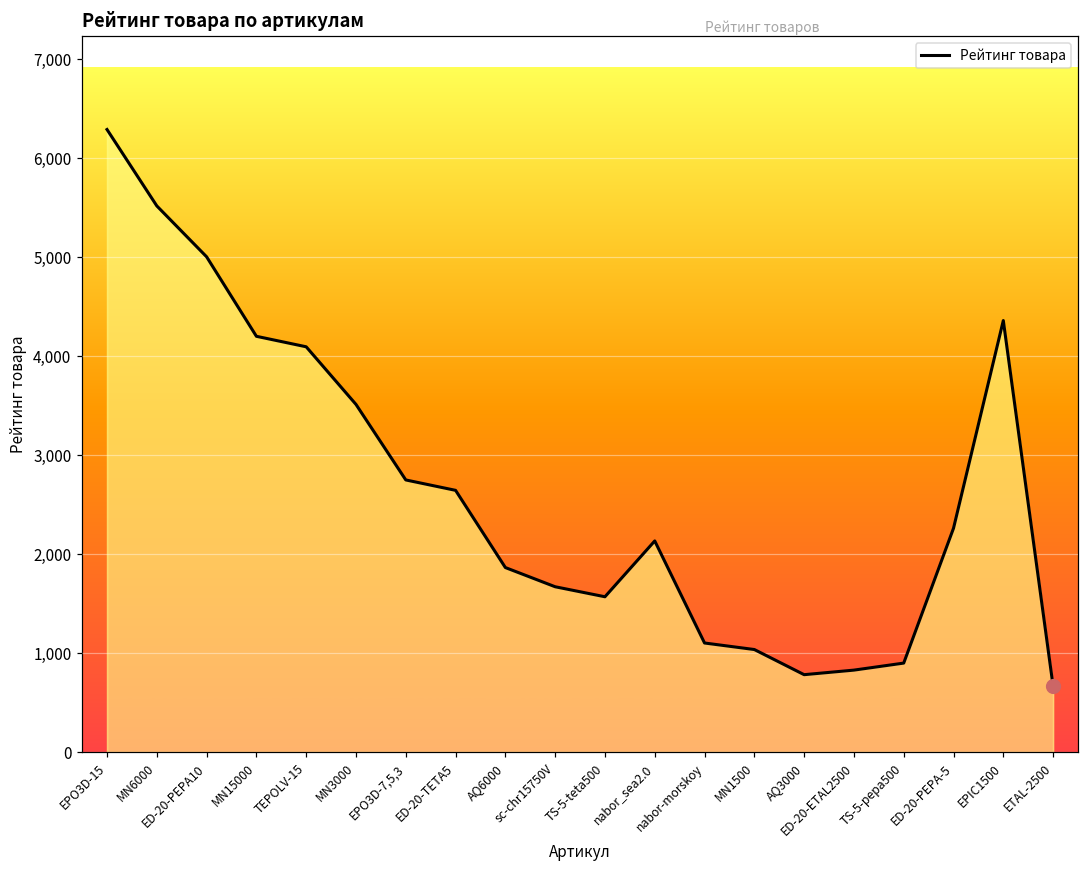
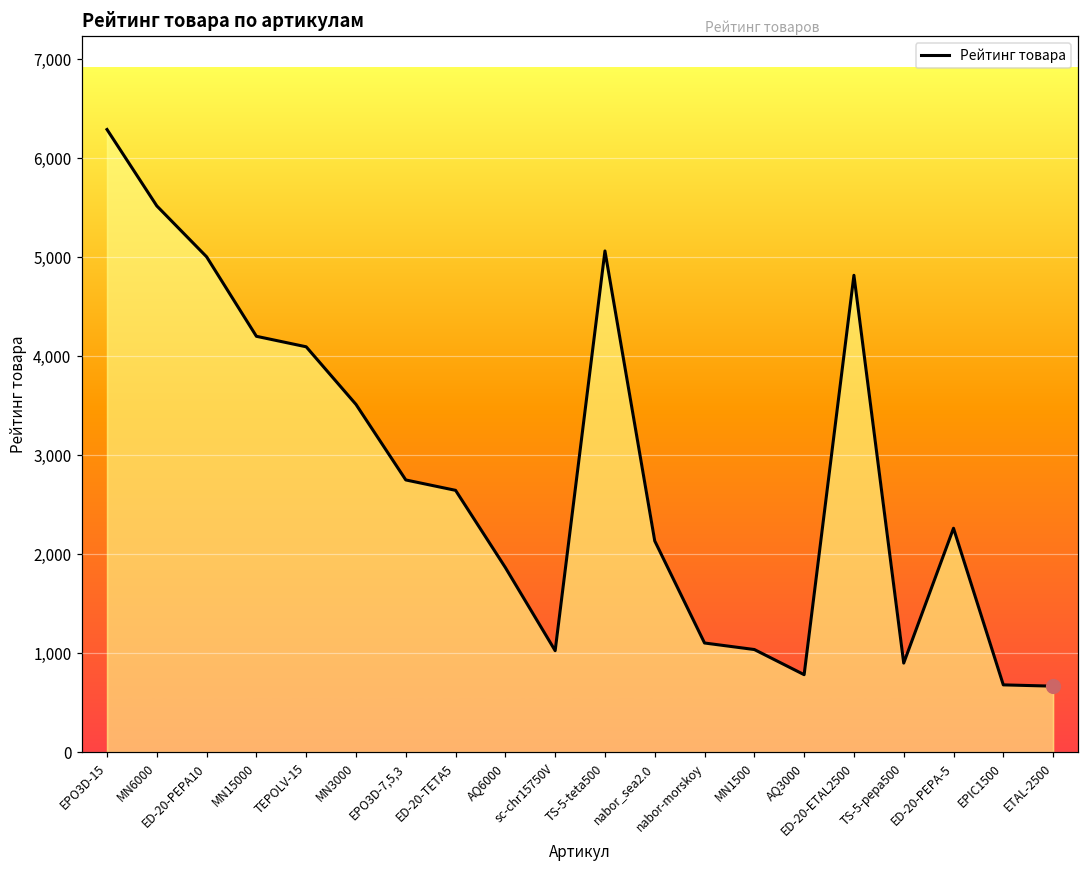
Рейтинг товара, sc-chr15750V: 1,700 -> 1,000
Рейтинг товара, TS-5-teta500: 1,600 -> 5,100
Рейтинг товара, ED-20-ETAL2500: 800 -> 4,800
Рейтинг товара, EPIC1500: 4,400 -> 700
